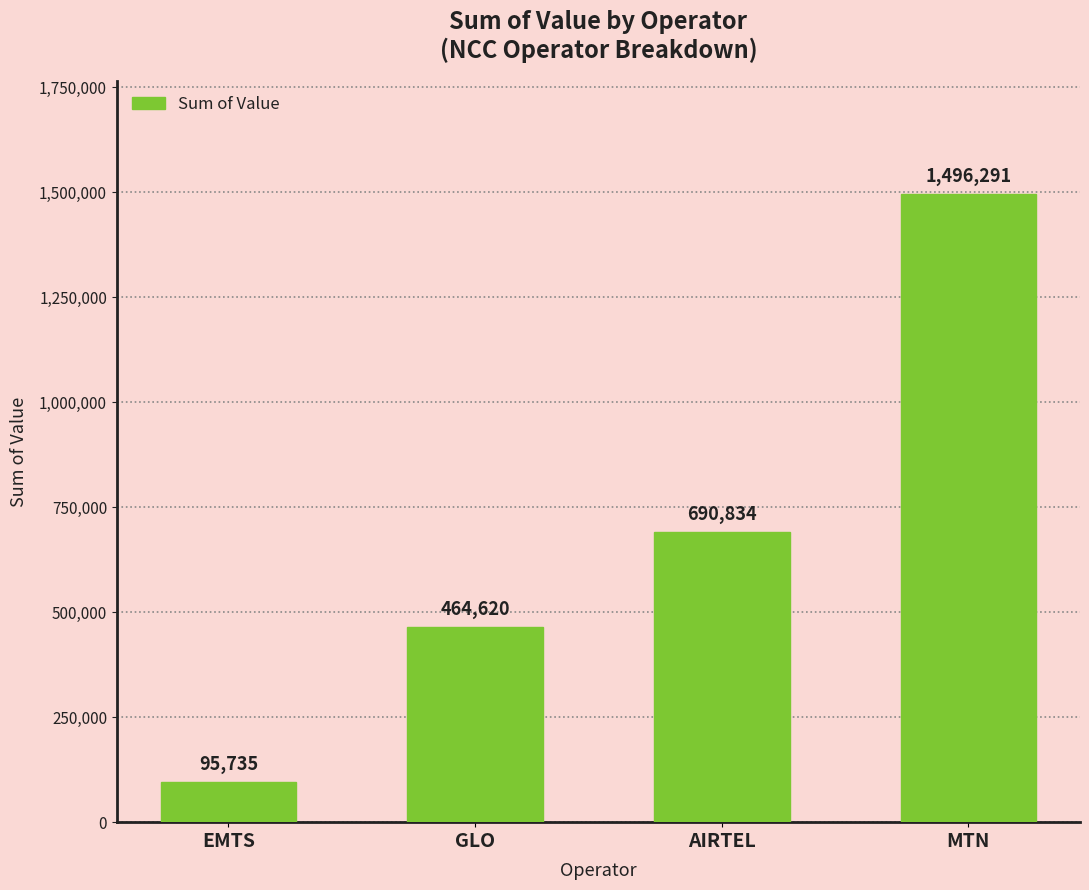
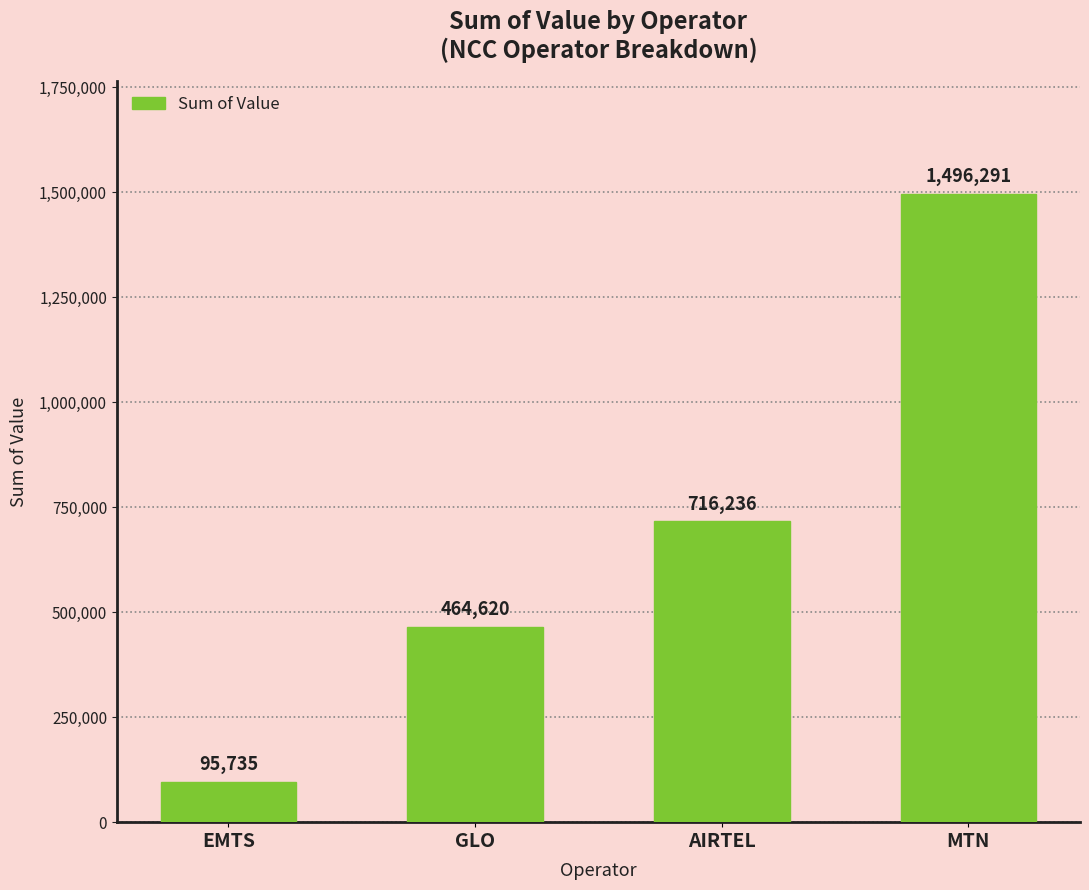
AIRTEL: 690,834 -> 716,236
